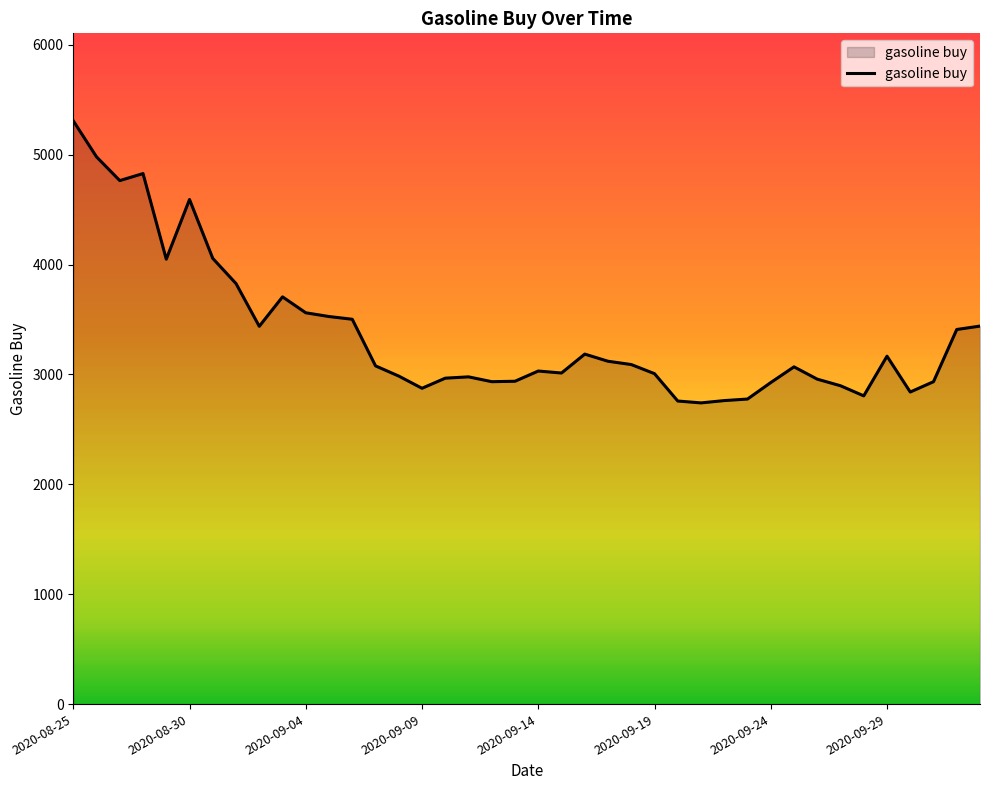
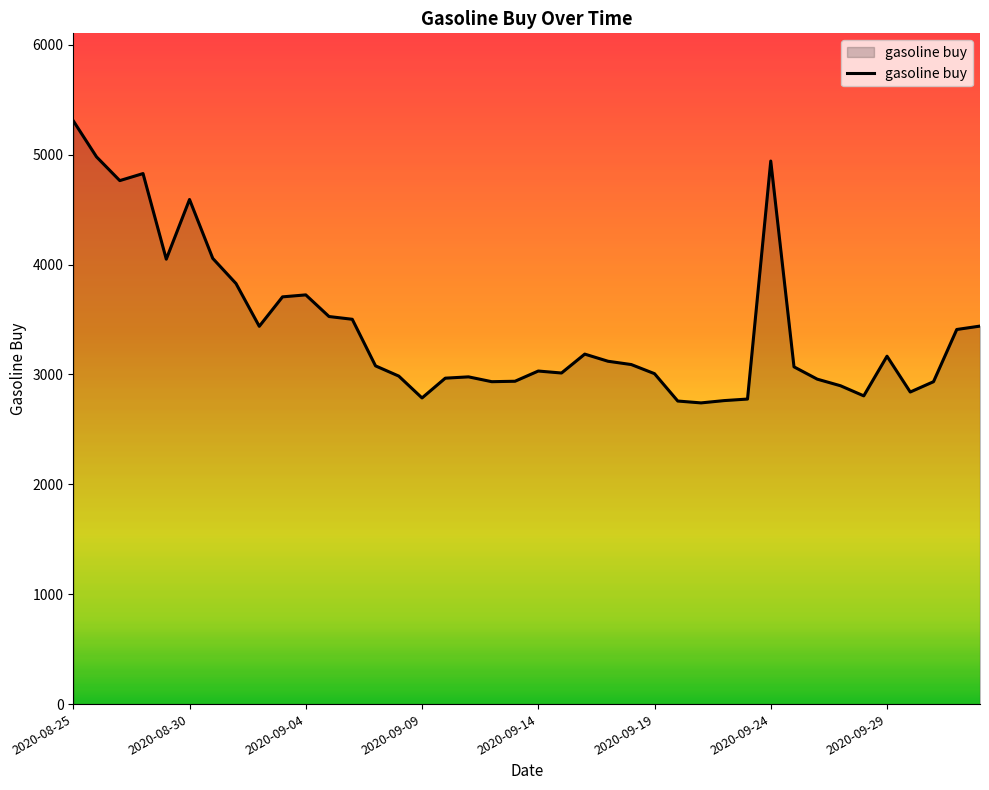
2020-09-04: 3560 -> 3720
2020-09-09: 2870 -> 2790
2020-09-24: 2930 -> 4940
